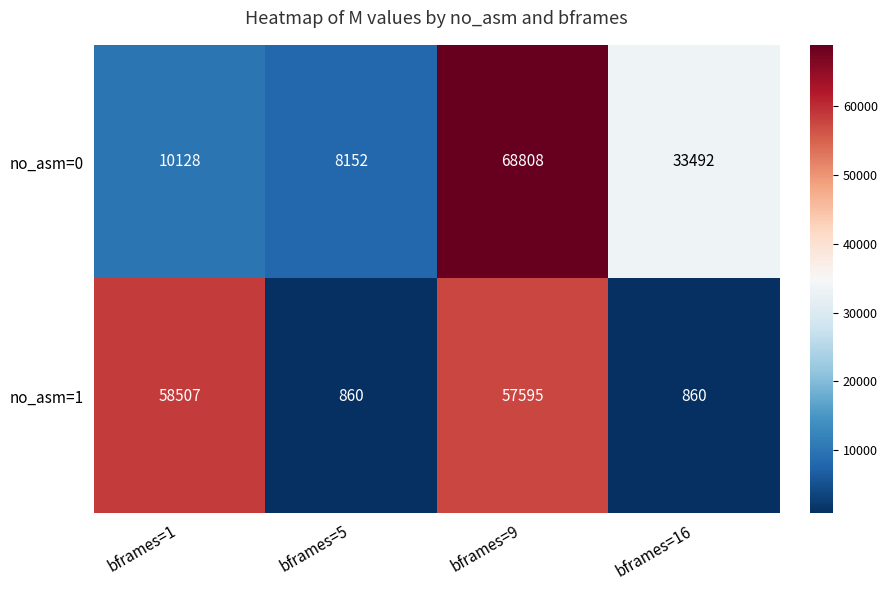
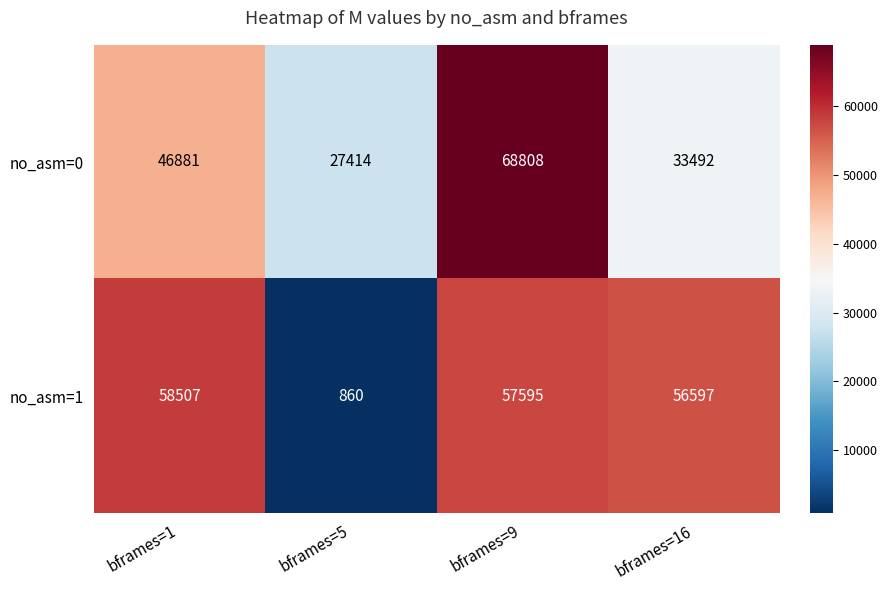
no_asm=0, bframes=1: 10128 -> 46881
no_asm=0, bframes=5: 8152 -> 27414
no_asm=1, bframes=16: 860 -> 56597
